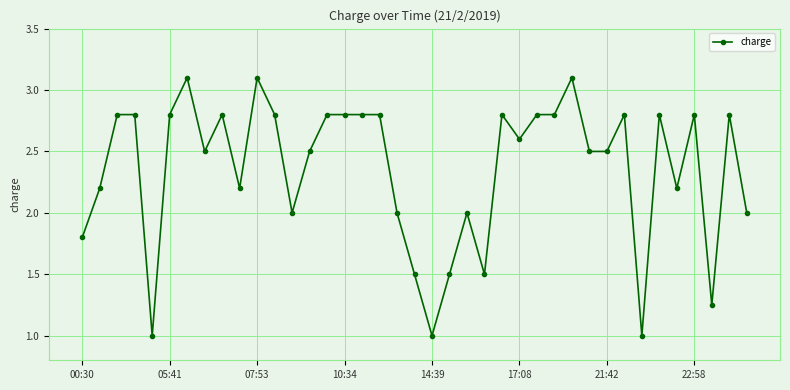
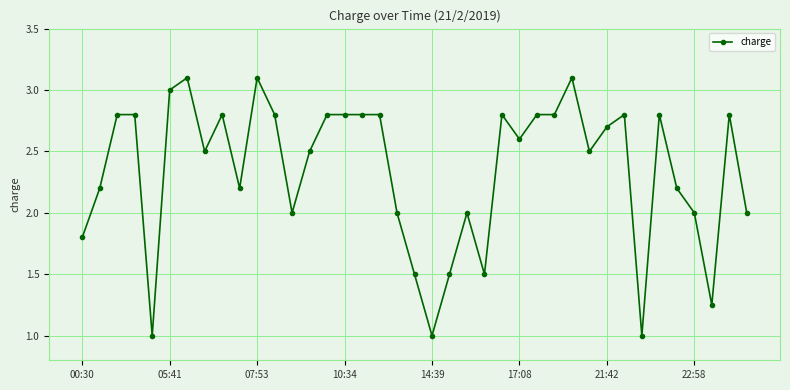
05:41: 2.8 -> 3.0
21:42: 2.5 -> 2.7
22:58: 2.8 -> 2.0
